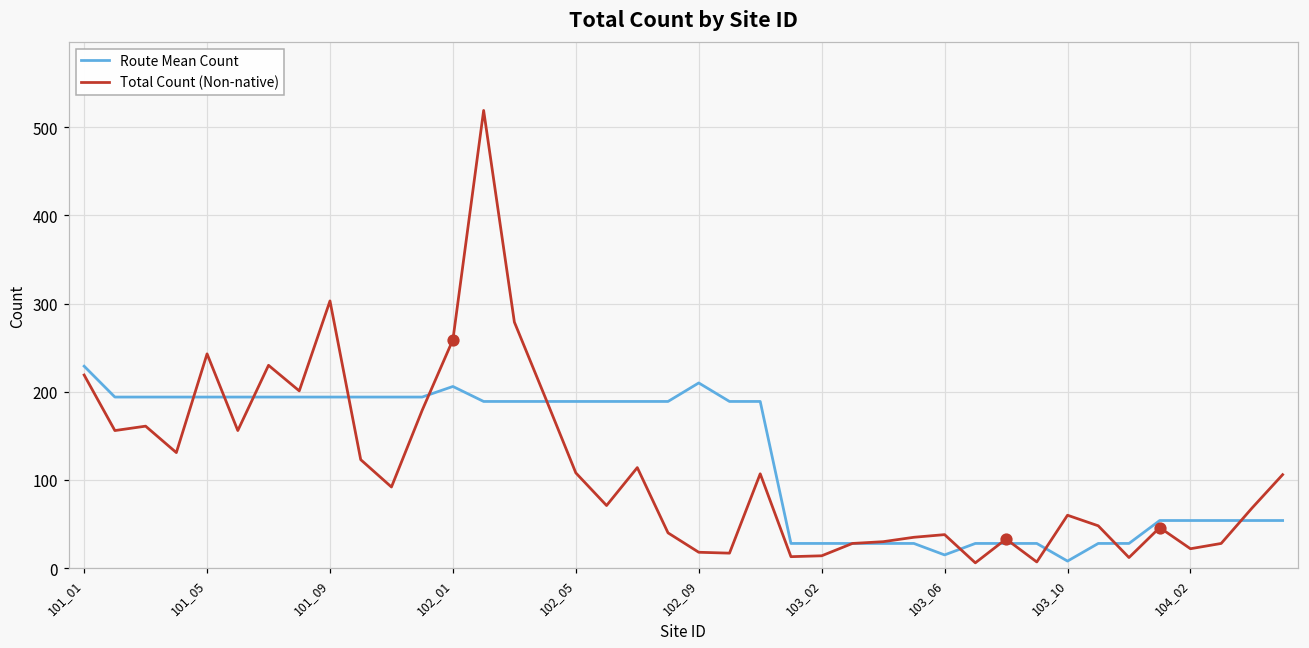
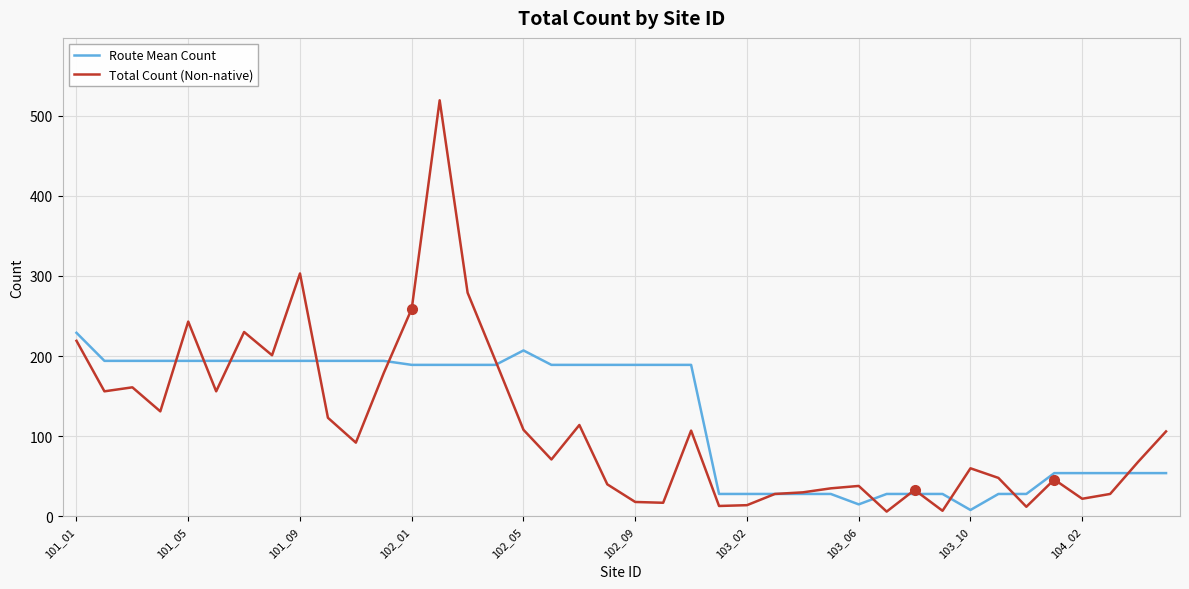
Route Mean Count, 102_01: 210 -> 190
Route Mean Count, 102_05: 190 -> 210
Route Mean Count, 102_09: 210 -> 190
